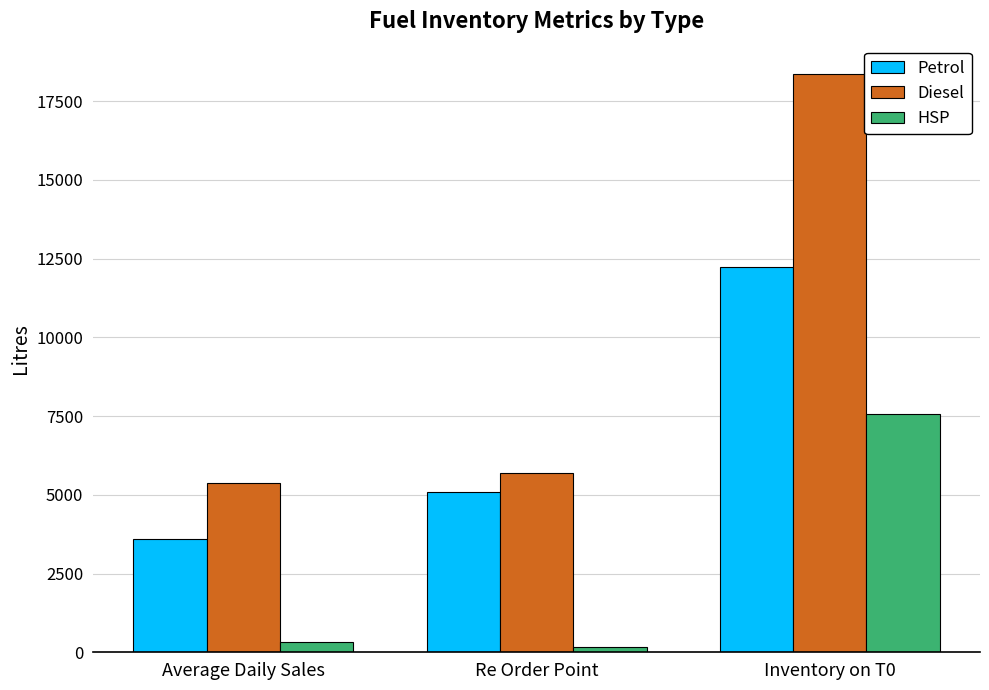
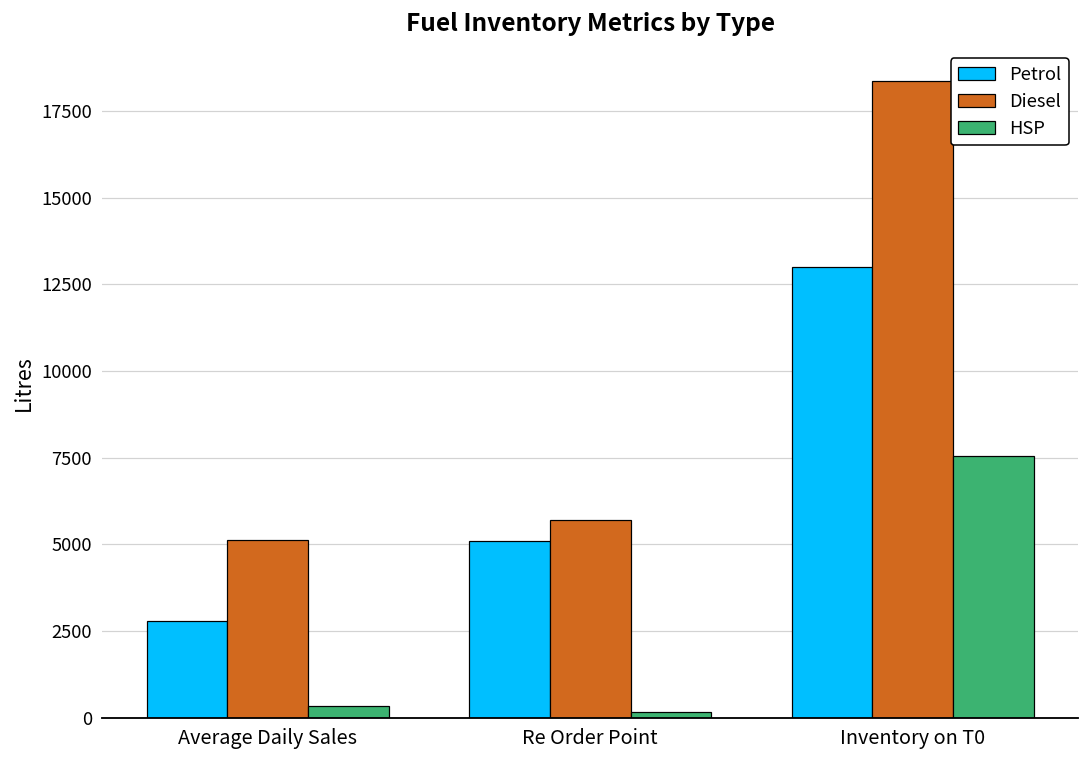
Petrol, Average Daily Sales: 3600 -> 2800
Diesel, Average Daily Sales: 5400 -> 5100
Petrol, Inventory on T0: 12200 -> 13000
